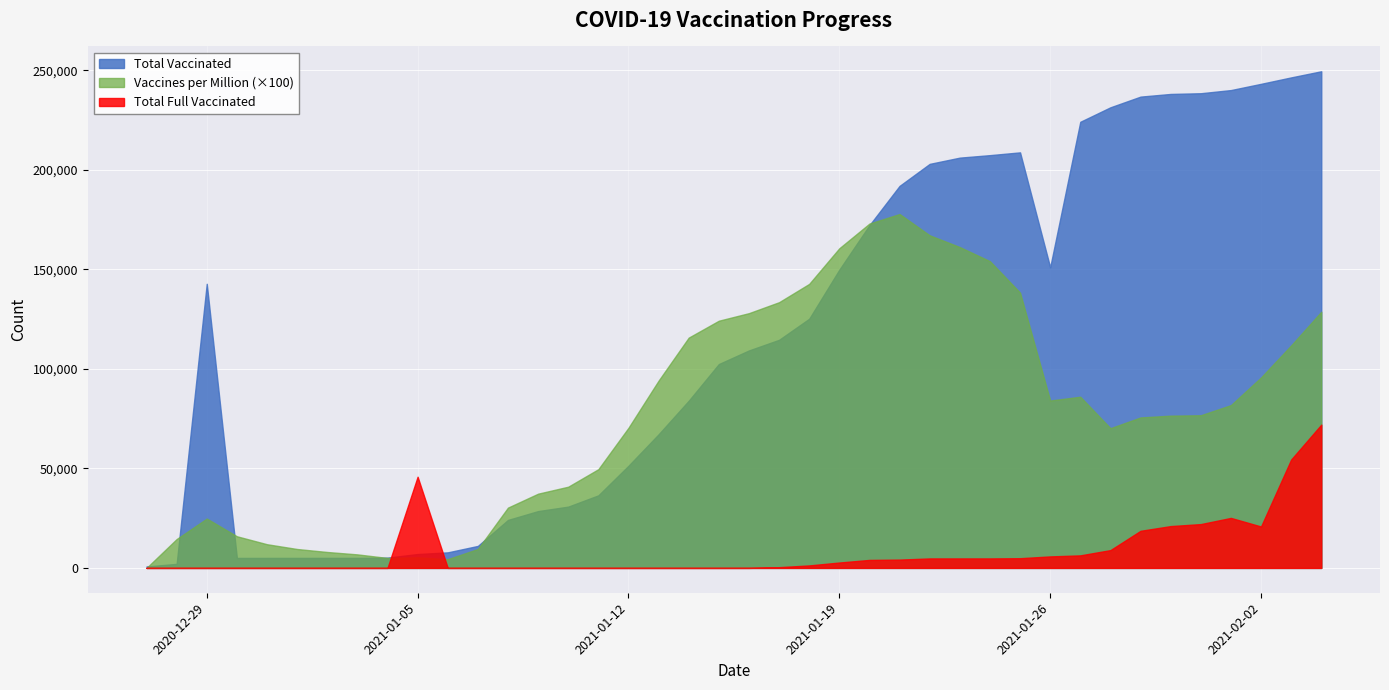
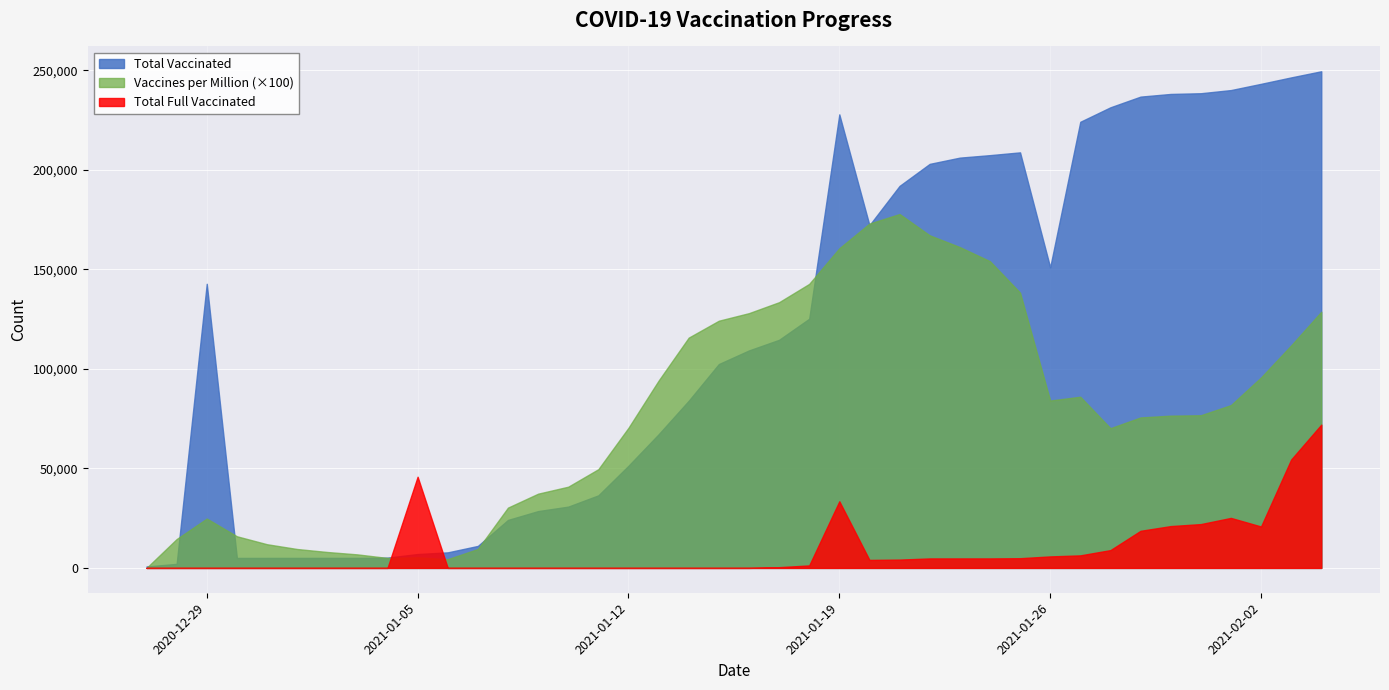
Total Vaccinated, 2021-01-19: 150,000 -> 228,000
Total Full Vaccinated, 2021-01-19: 3,000 -> 33,000
